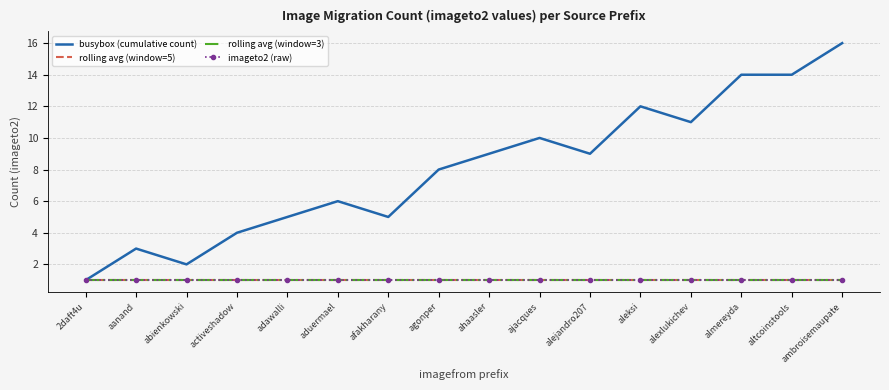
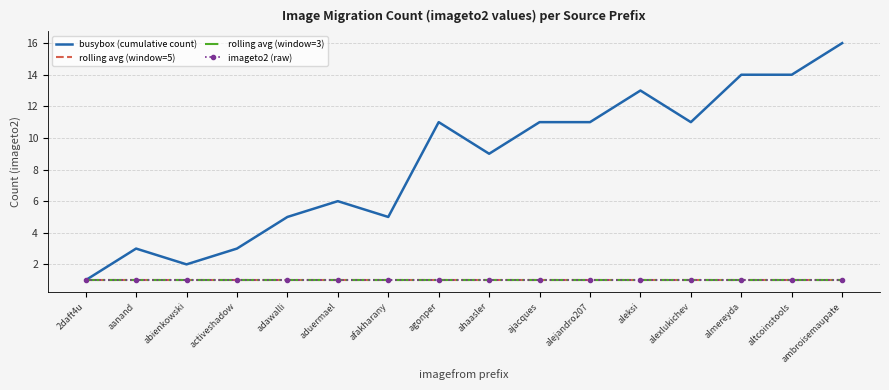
busybox (cumulative count), activeshadow: 4 -> 3
busybox (cumulative count), agonper: 8 -> 11
busybox (cumulative count), ajacques: 10 -> 11
busybox (cumulative count), alejandro207: 9 -> 11
busybox (cumulative count), aleksi: 12 -> 13
